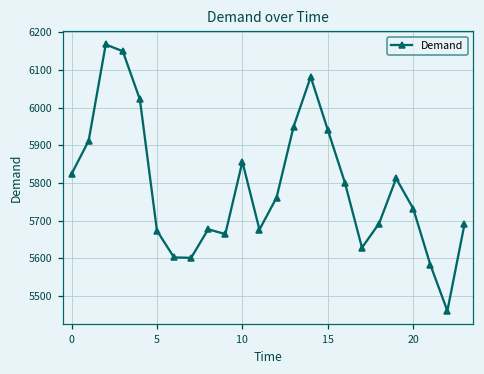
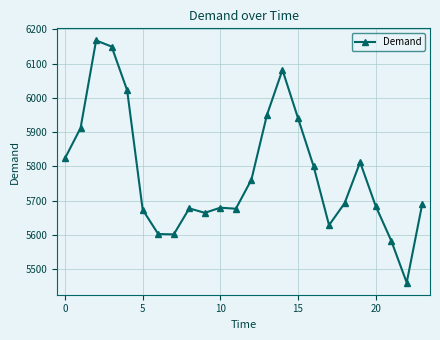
10: 5860 -> 5680
20: 5730 -> 5680
